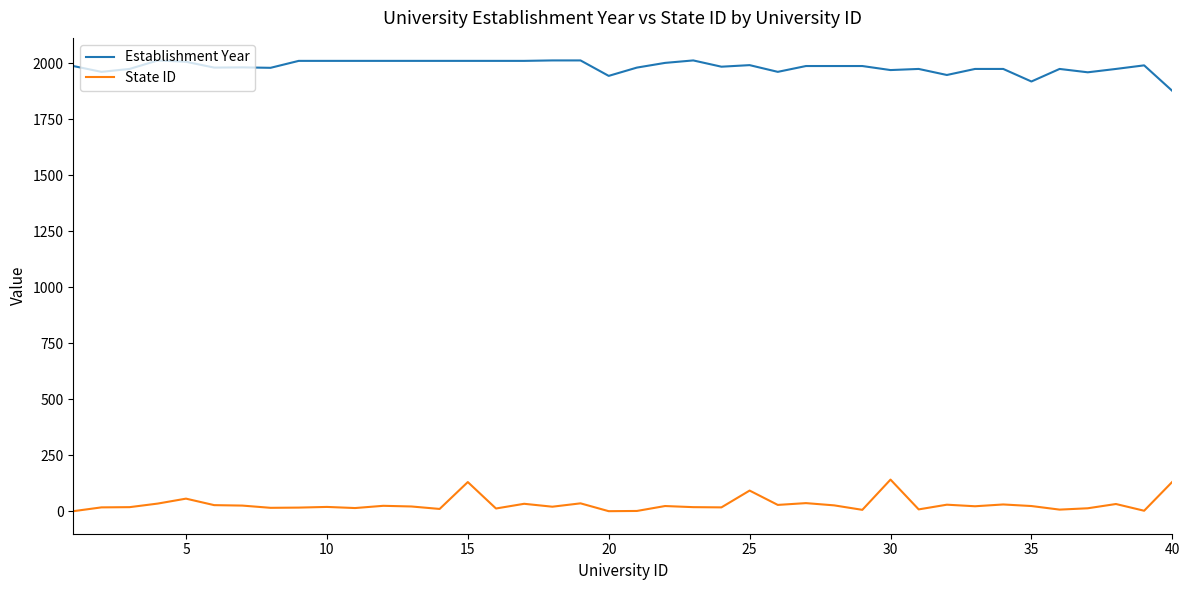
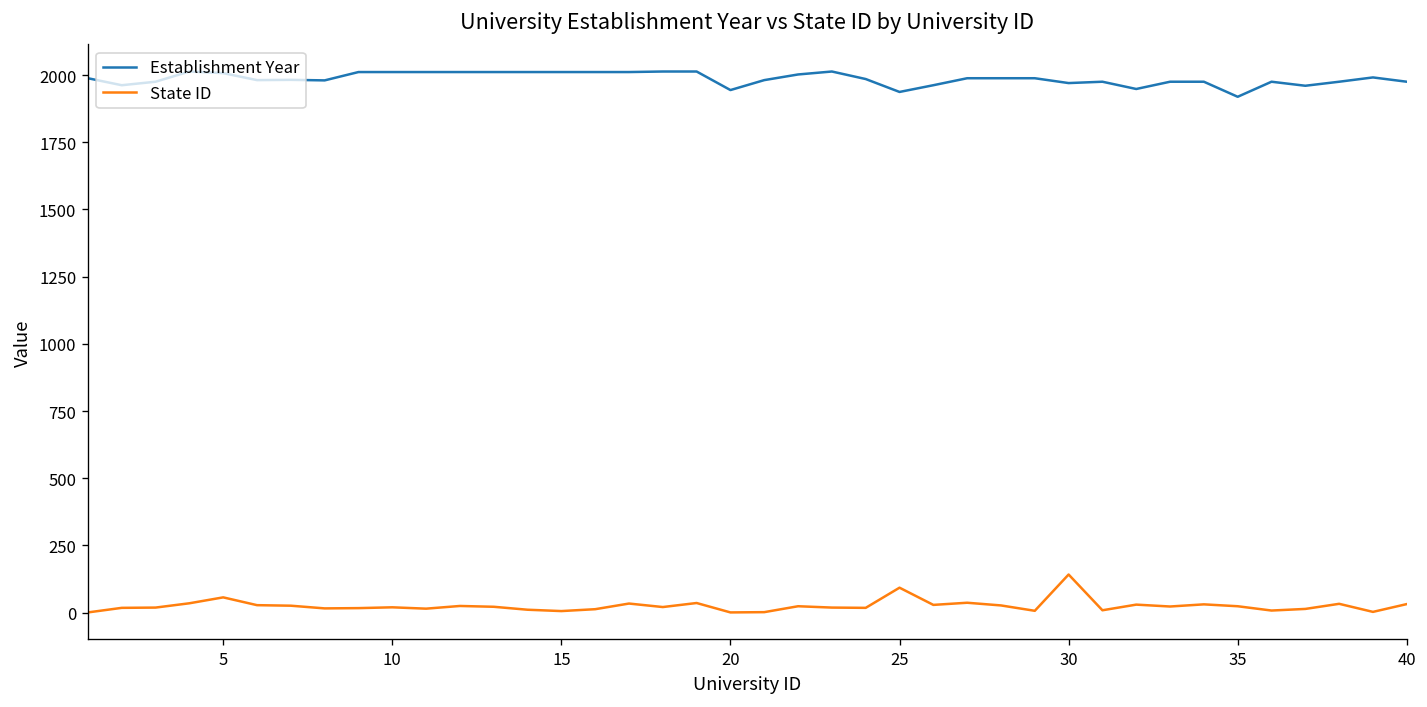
State ID, 15: 130 -> 10
Establishment Year, 25: 1990 -> 1940
Establishment Year, 40: 1880 -> 1980
State ID, 40: 130 -> 30
